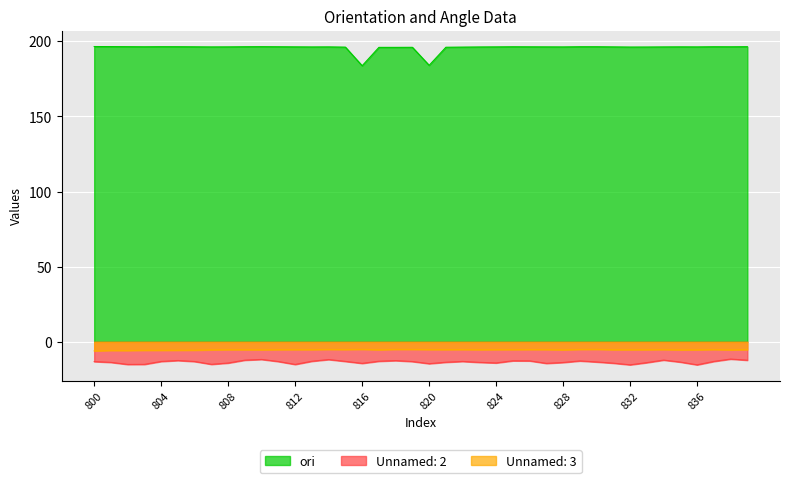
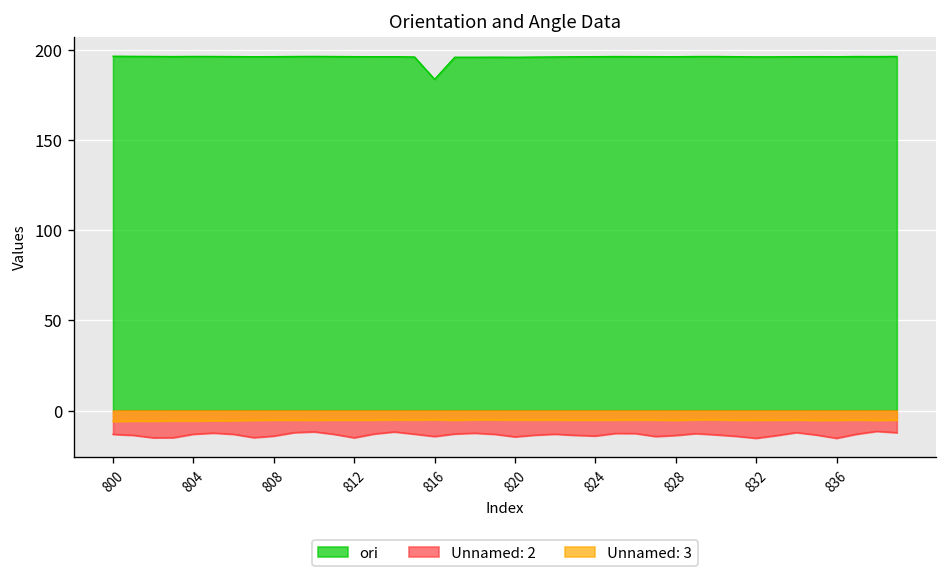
ori, 820: 184 -> 196
